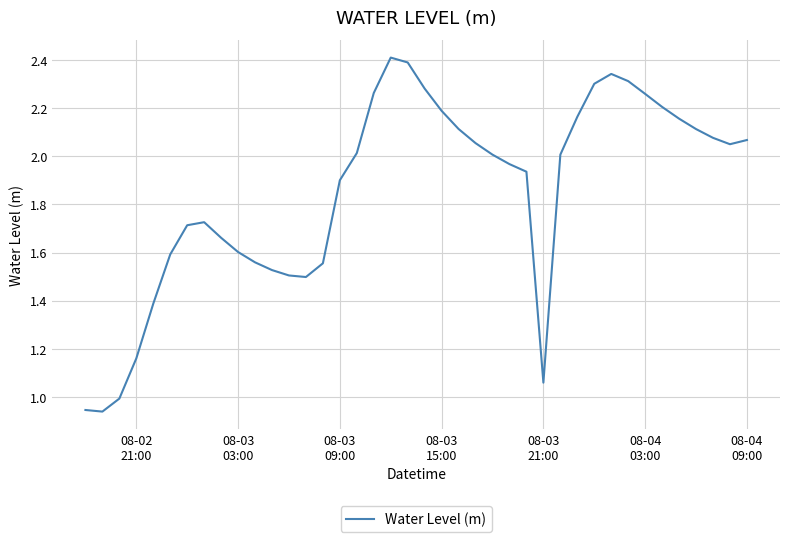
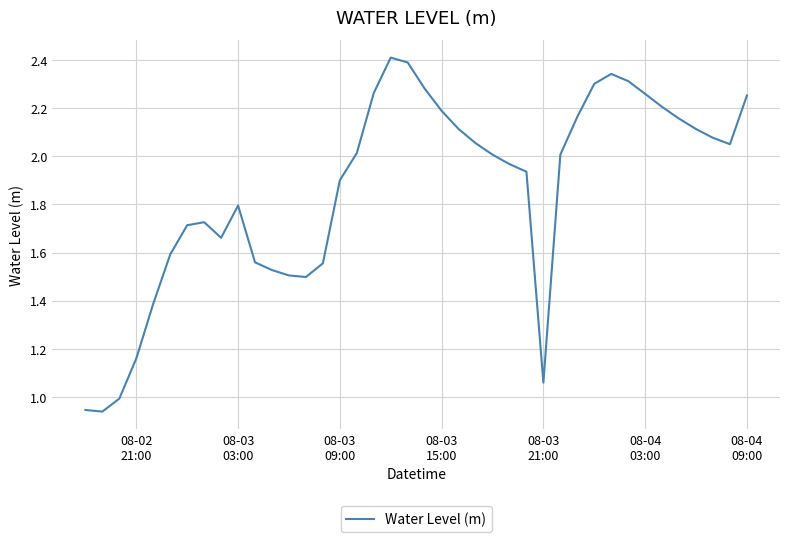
08-03 03:00: 1.60 -> 1.80
08-04 09:00: 2.07 -> 2.25
